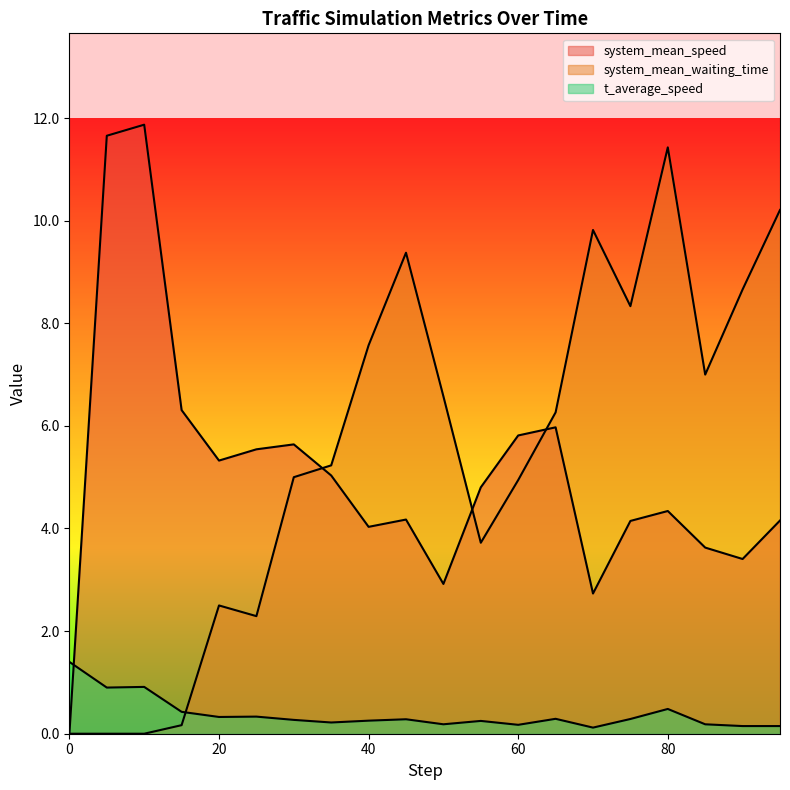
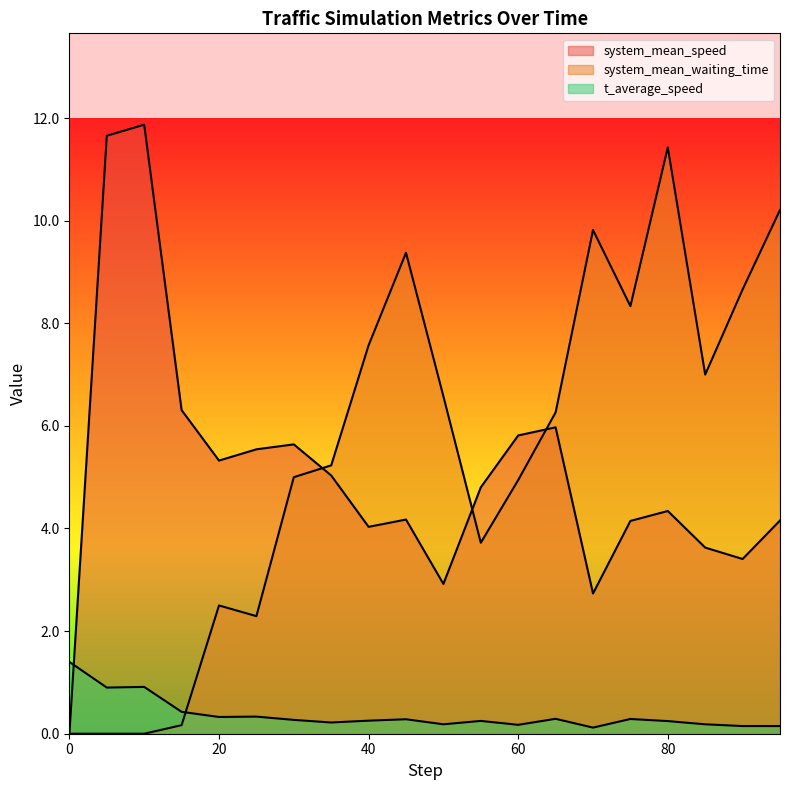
t_average_speed, 80: 0.5 -> 0.2
